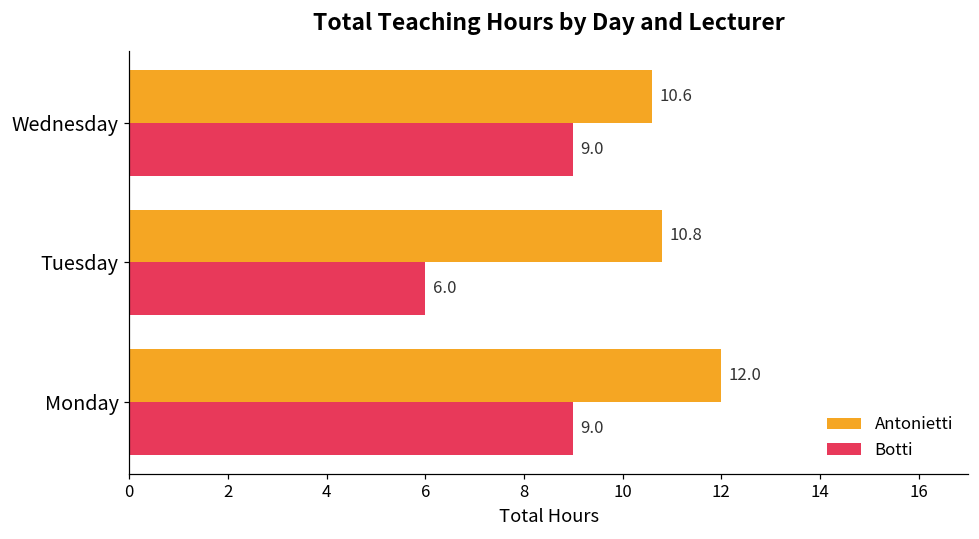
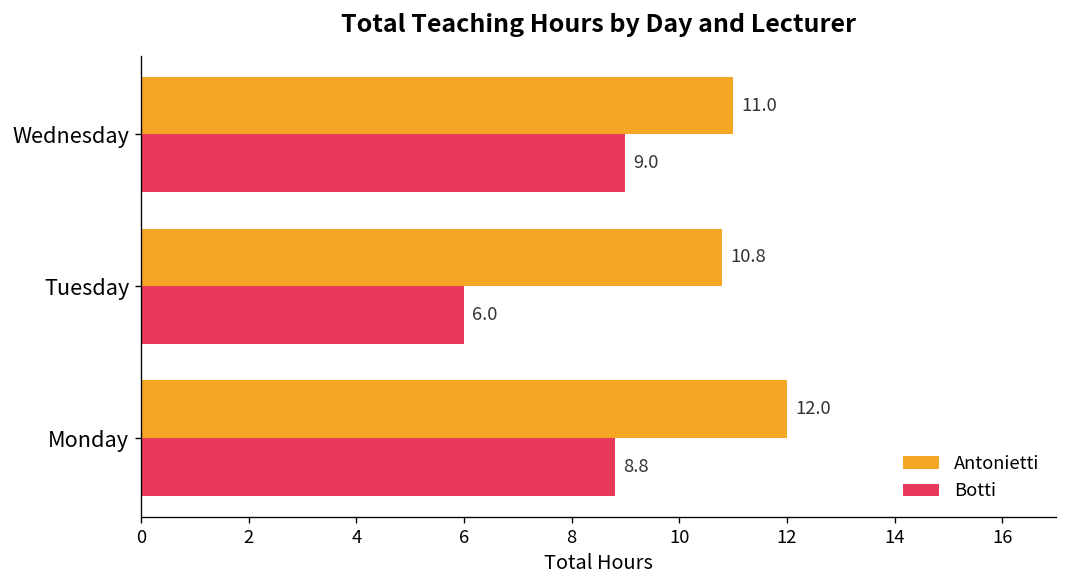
Antonietti, Wednesday: 10.6 -> 11.0
Botti, Monday: 9.0 -> 8.8
